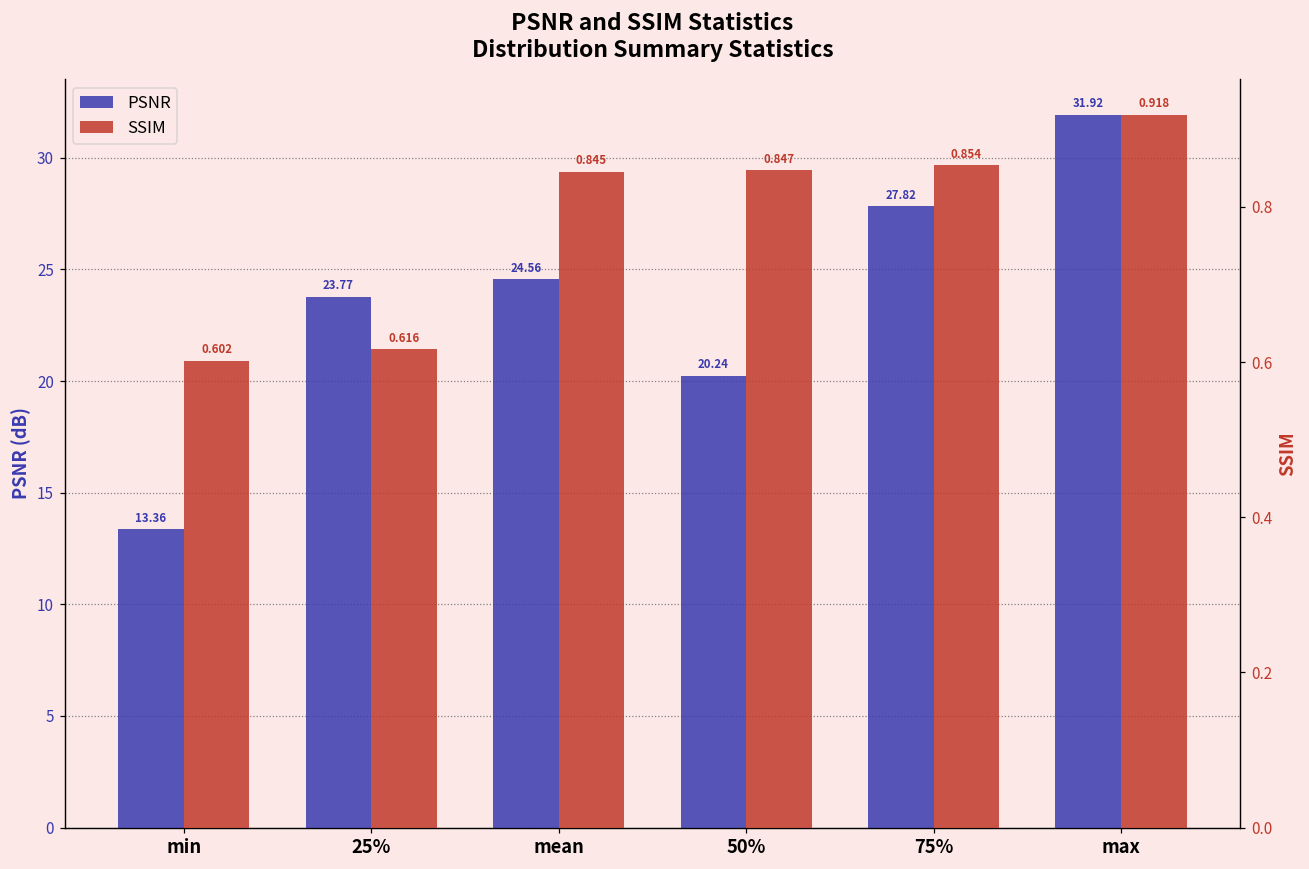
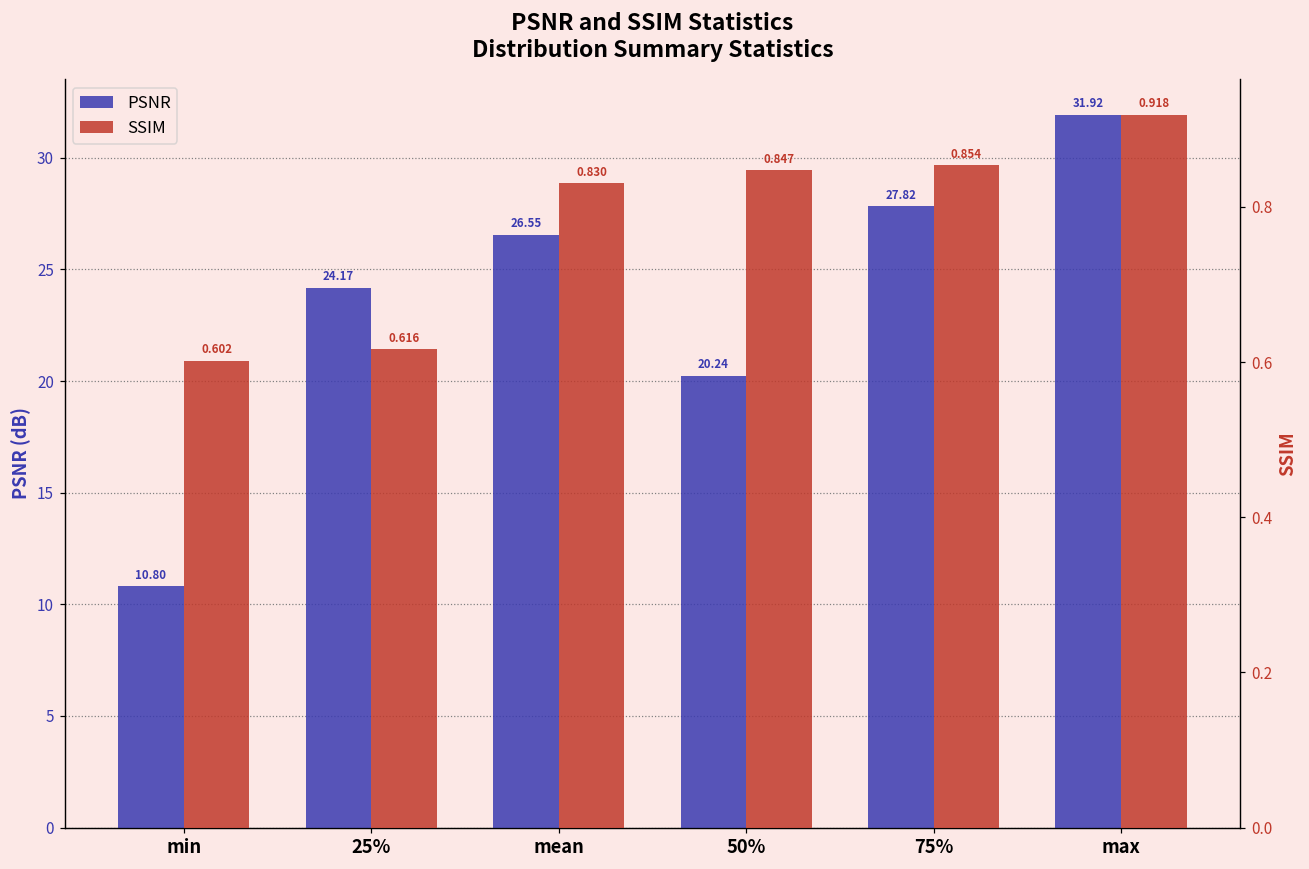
PSNR, min: 13.36 -> 10.80
PSNR, 25%: 23.77 -> 24.17
PSNR, mean: 24.56 -> 26.55
SSIM, mean: 0.845 -> 0.830
